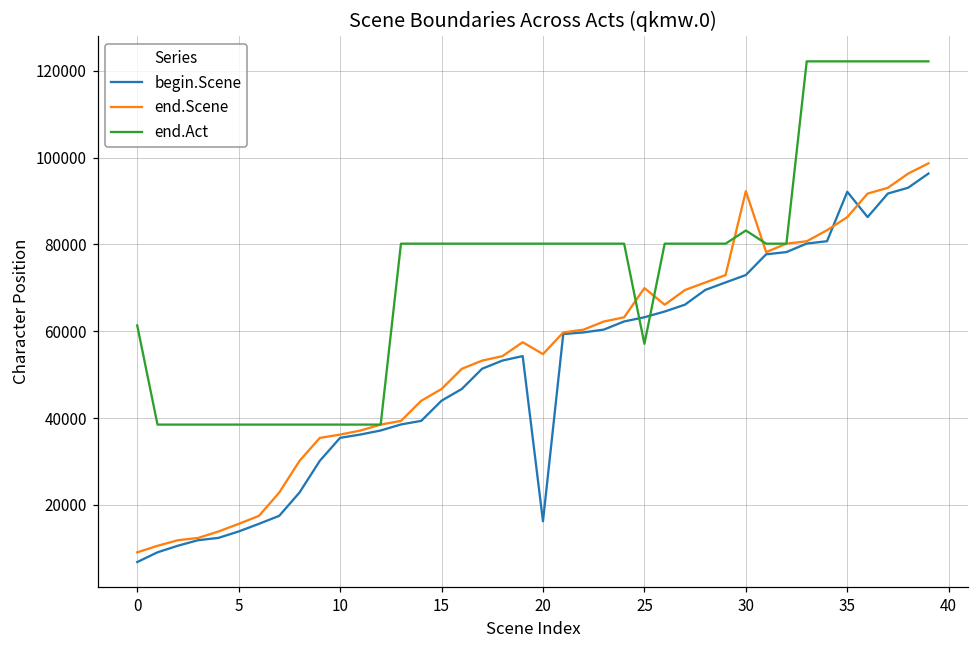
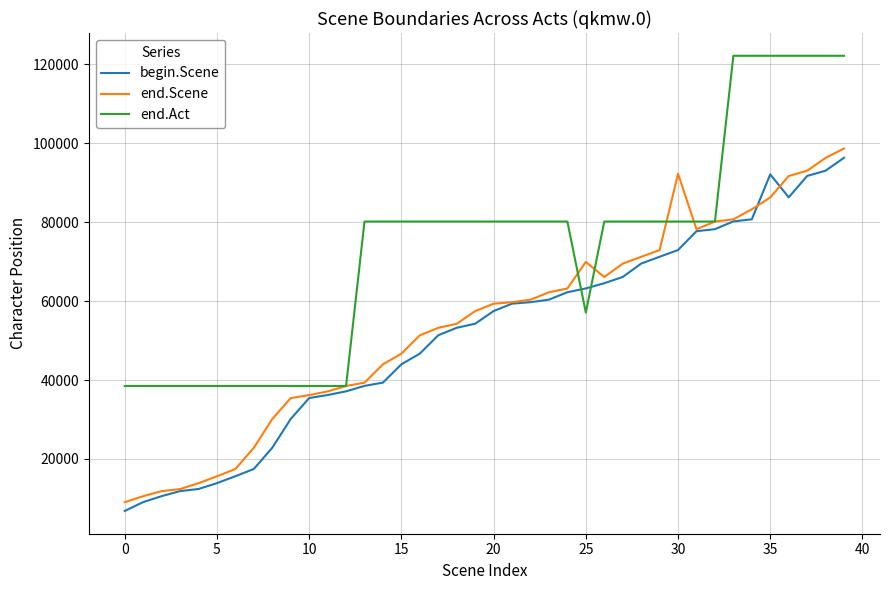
end.Act, 0: 61000 -> 38000
begin.Scene, 20: 16000 -> 57000
end.Scene, 20: 55000 -> 59000
end.Act, 30: 83000 -> 80000
